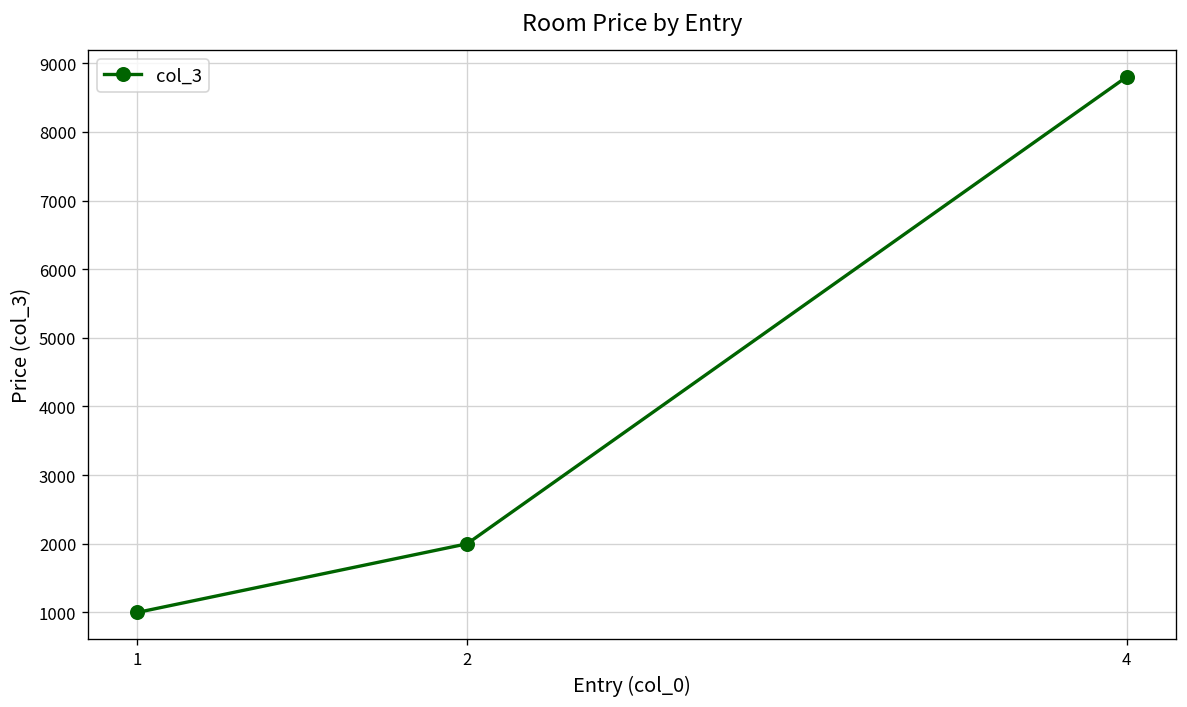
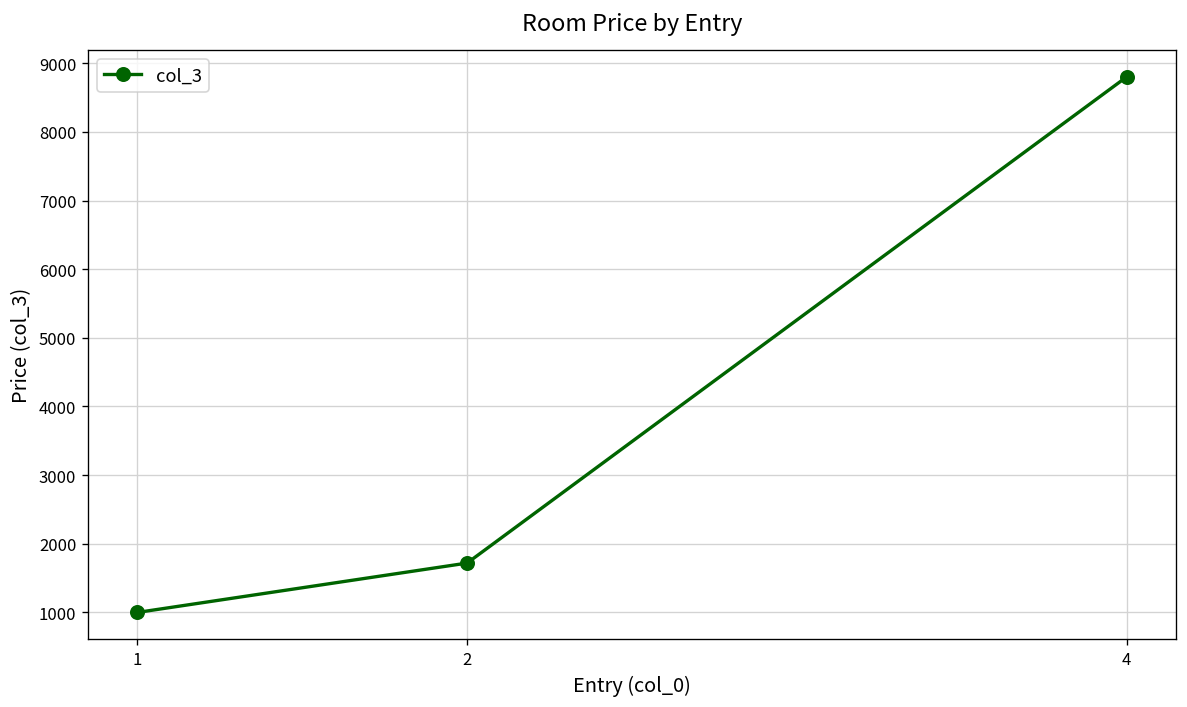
2: 2000 -> 1700
